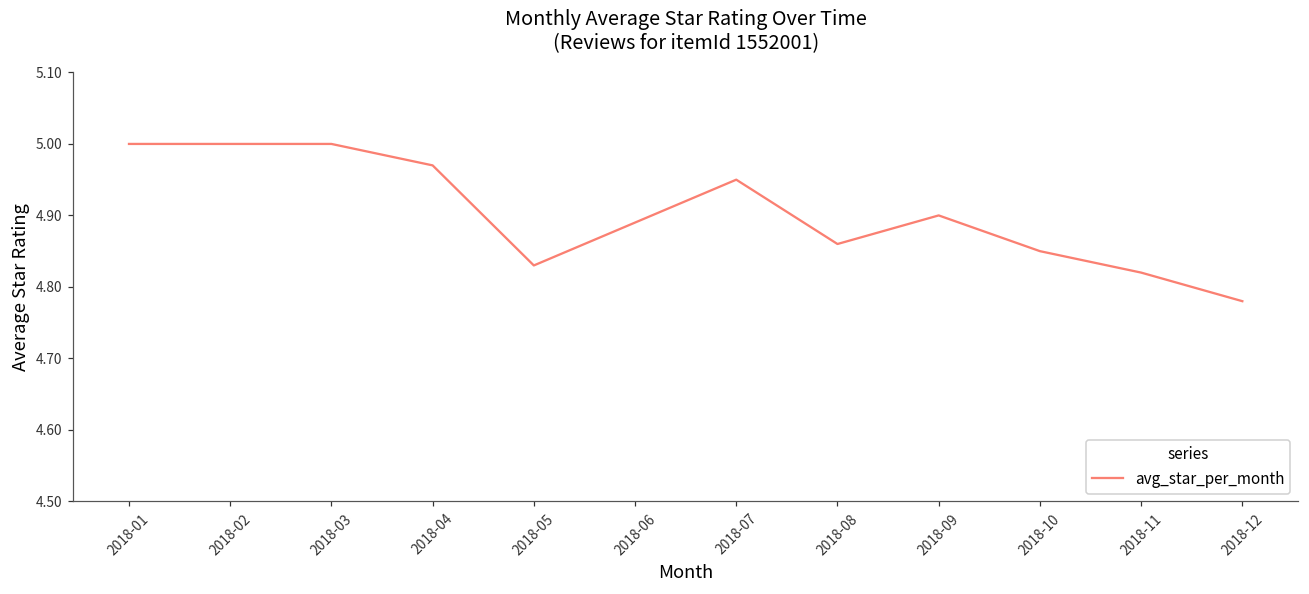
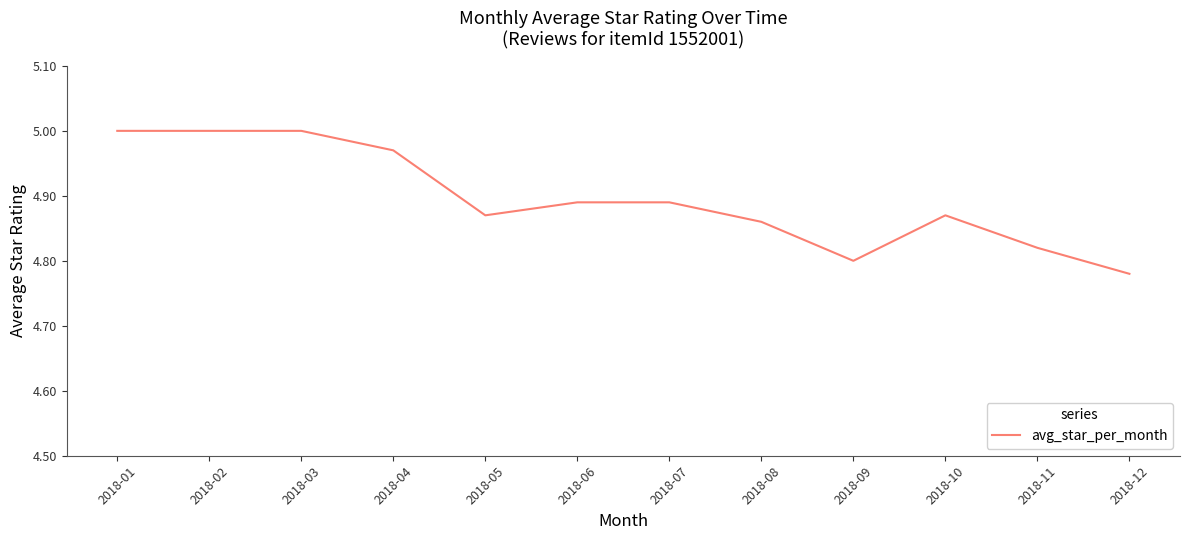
2018-05: 4.83 -> 4.87
2018-07: 4.95 -> 4.89
2018-09: 4.9 -> 4.8
2018-10: 4.85 -> 4.87
